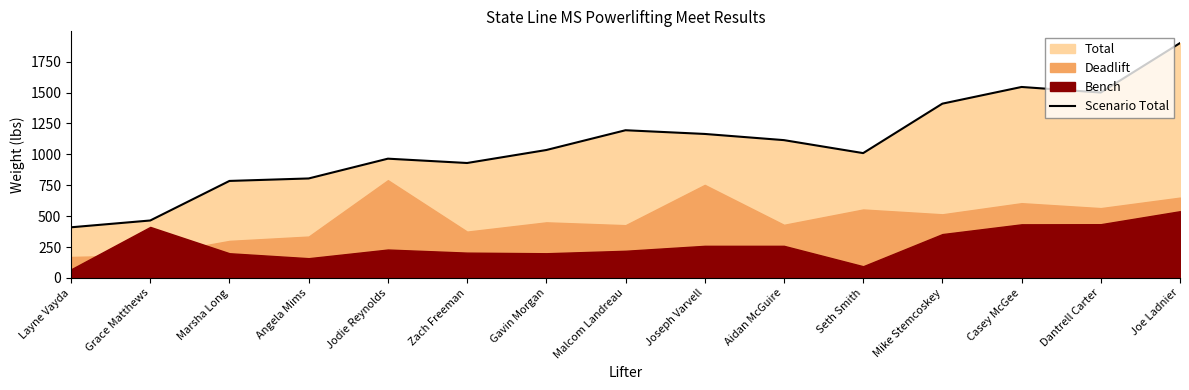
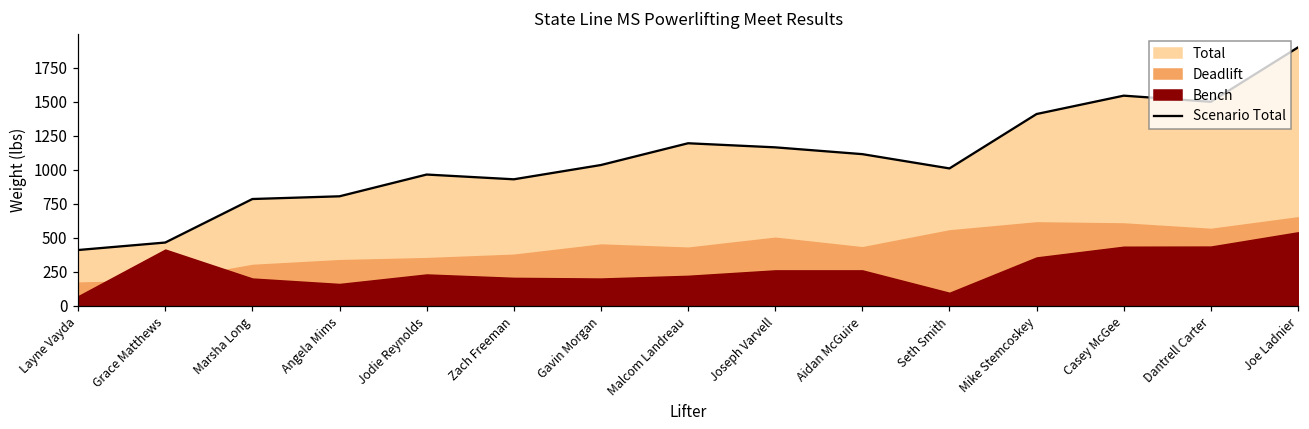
Deadlift, Jodie Reynolds: 790 -> 350
Deadlift, Joseph Varvell: 750 -> 500
Deadlift, Mike Stemcoskey: 520 -> 610
